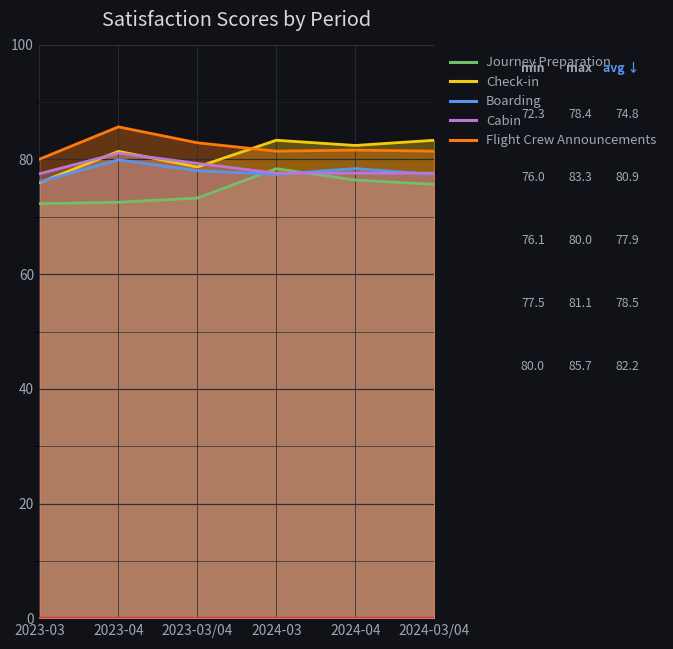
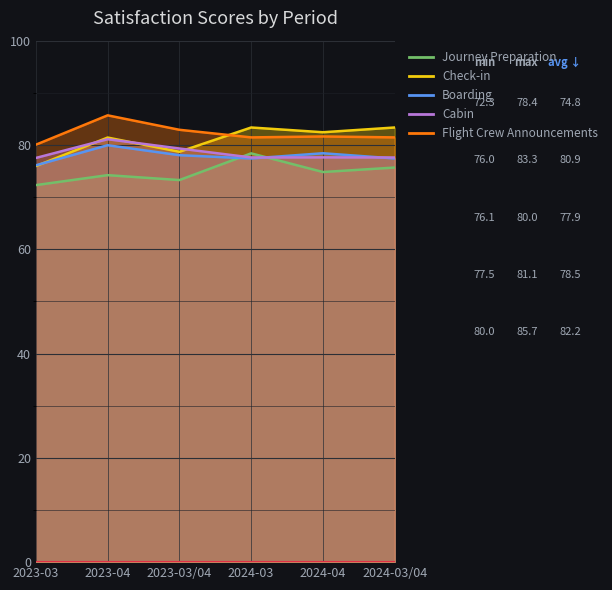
Journey Preparation, 2023-04: 73 -> 74
Journey Preparation, 2024-04: 76 -> 75
